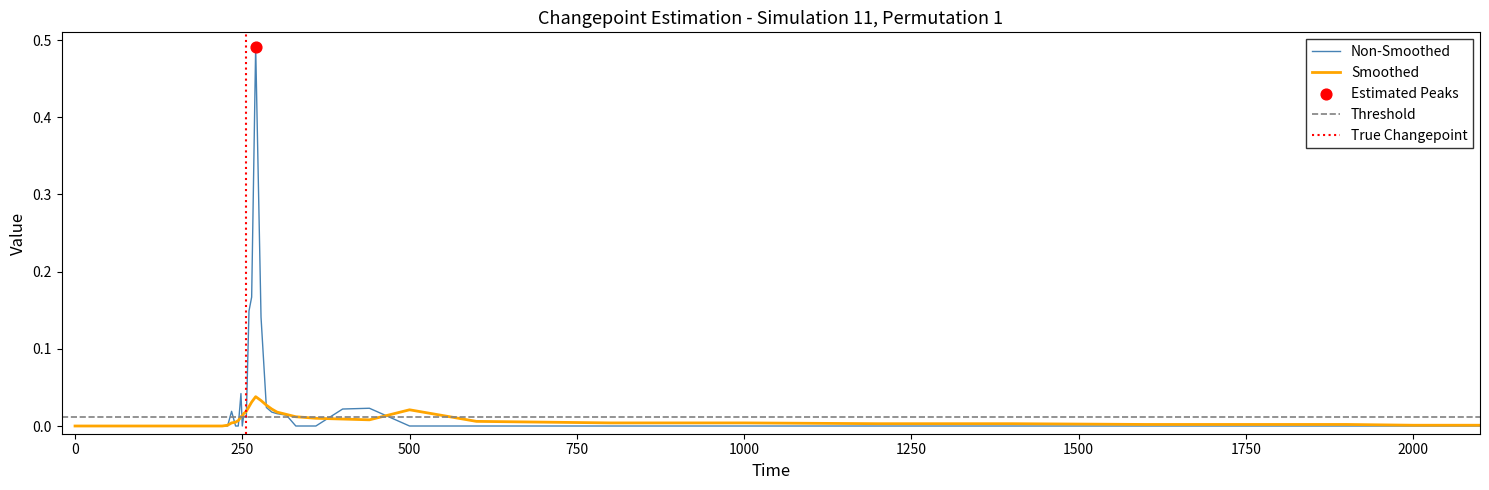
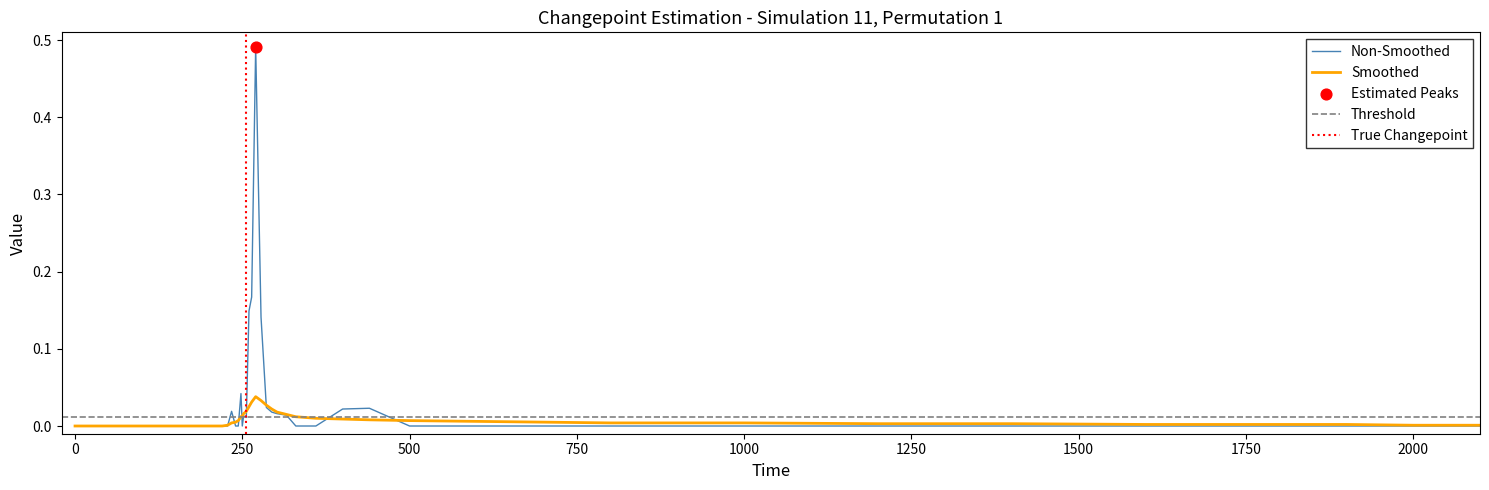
Smoothed, 500: 0.02 -> 0.01
